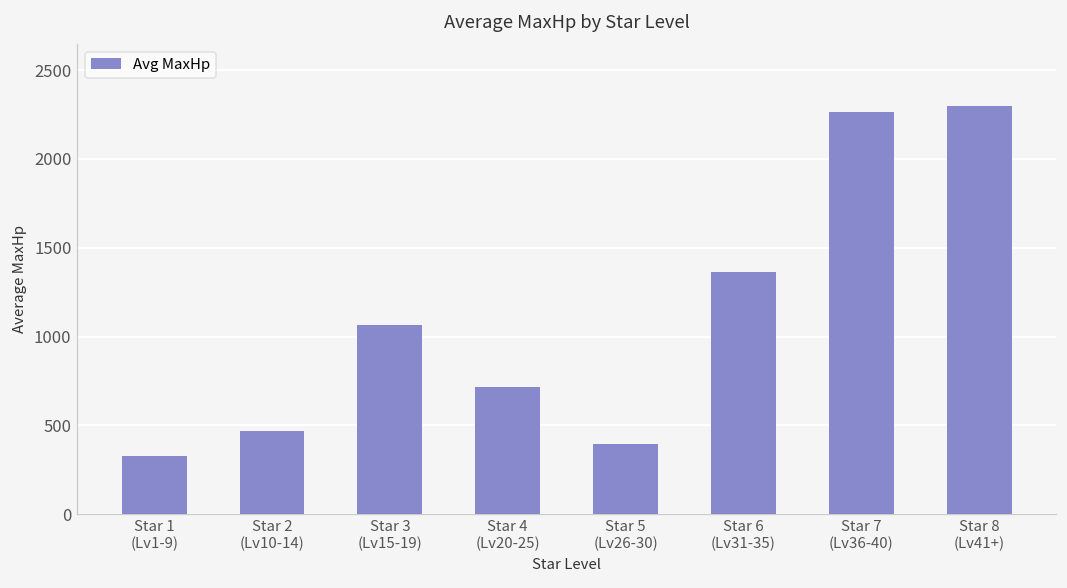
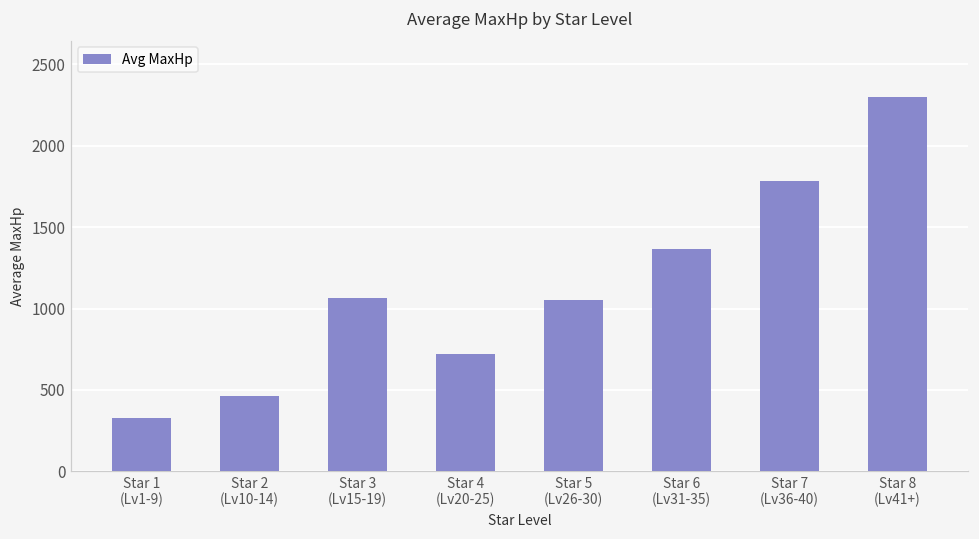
Star 5 (Lv26-30): 400 -> 1050
Star 7 (Lv36-40): 2260 -> 1780
